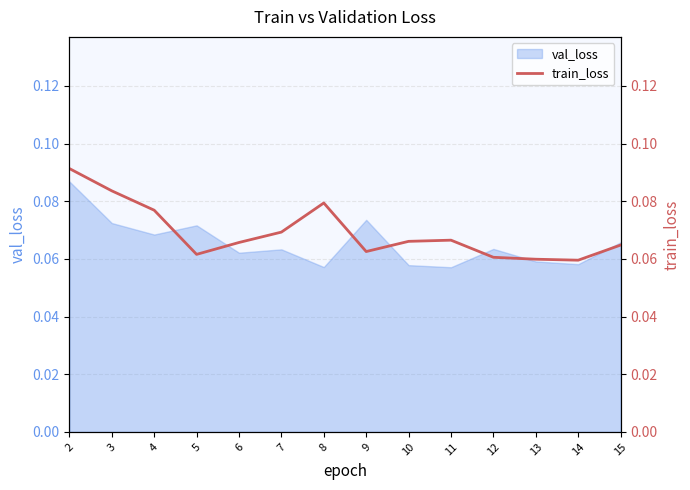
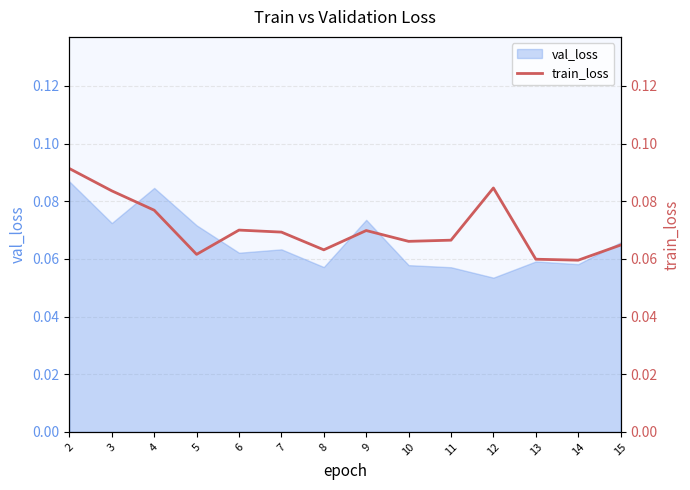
val_loss, 4: 0.068 -> 0.085
val_loss, 12: 0.063 -> 0.053
train_loss, 6: 0.066 -> 0.070
train_loss, 8: 0.079 -> 0.063
train_loss, 9: 0.063 -> 0.070
train_loss, 12: 0.061 -> 0.085
